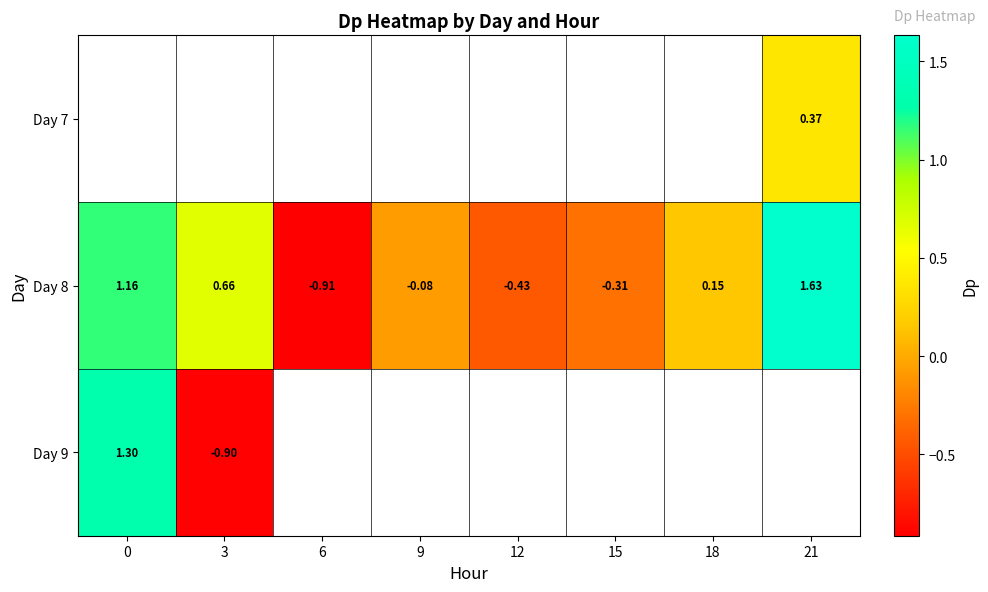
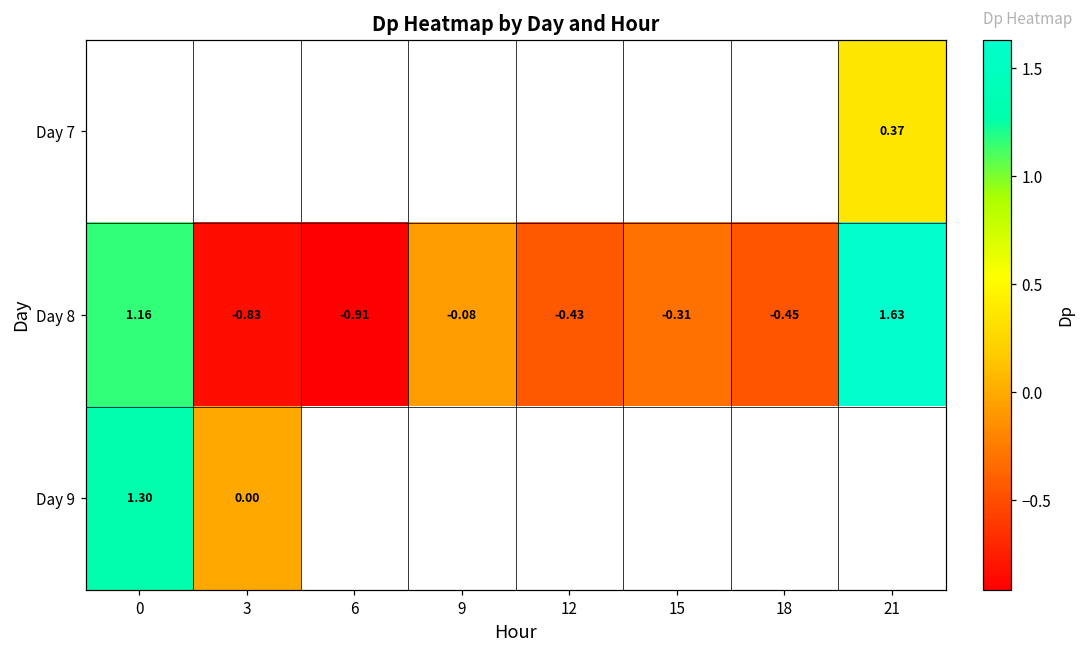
Day 8, 3: 0.66 -> -0.83
Day 8, 18: 0.15 -> -0.45
Day 9, 3: -0.90 -> 0.00
